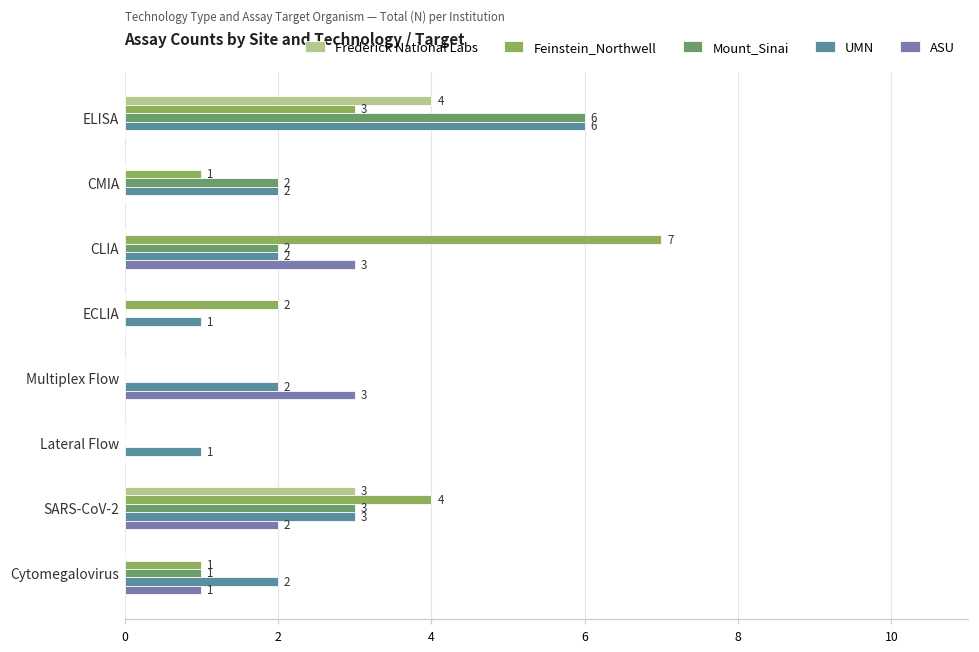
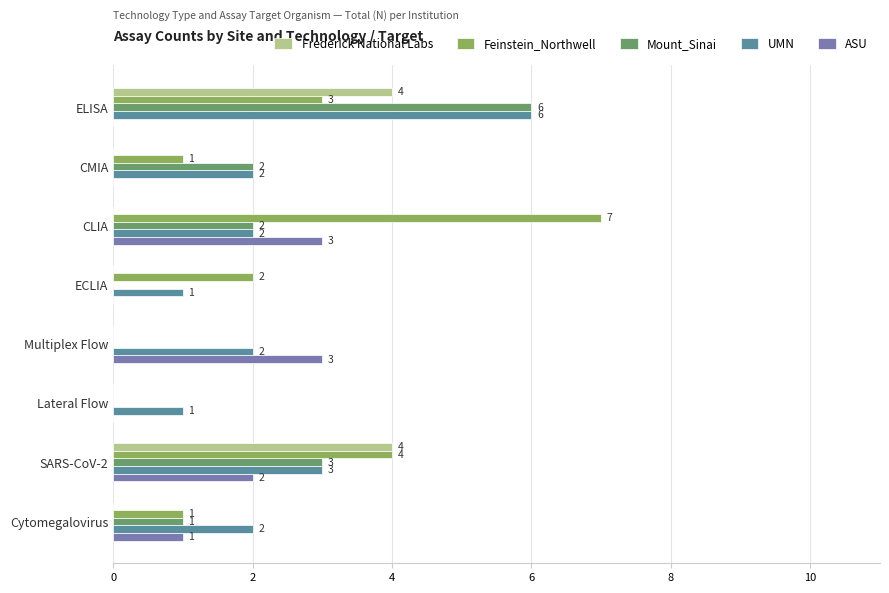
Frederick National Labs, SARS-CoV-2: 3 -> 4
